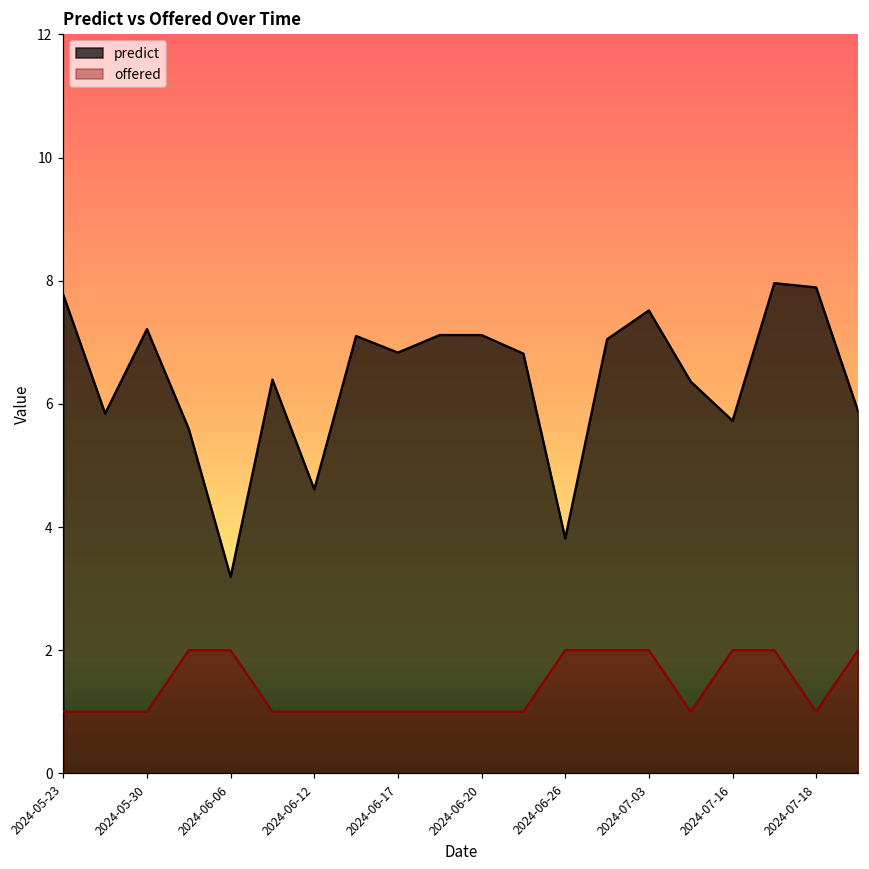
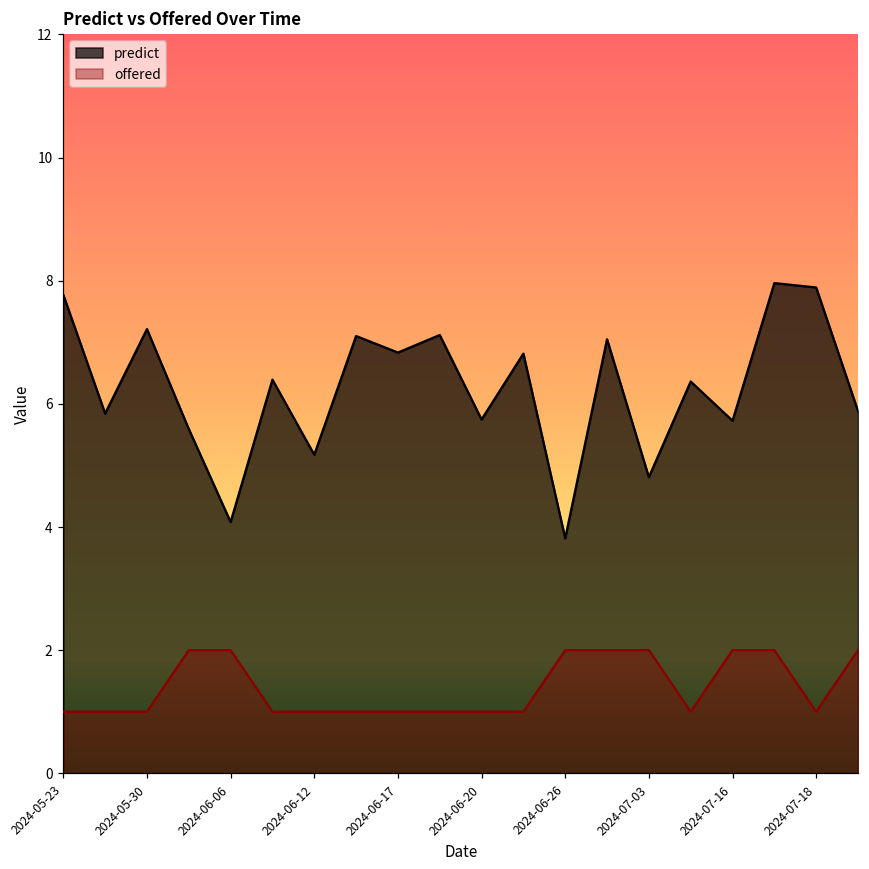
predict, 2024-06-06: 3.2 -> 4.1
predict, 2024-06-12: 4.6 -> 5.2
predict, 2024-06-20: 7.1 -> 5.7
predict, 2024-07-03: 7.5 -> 4.8
